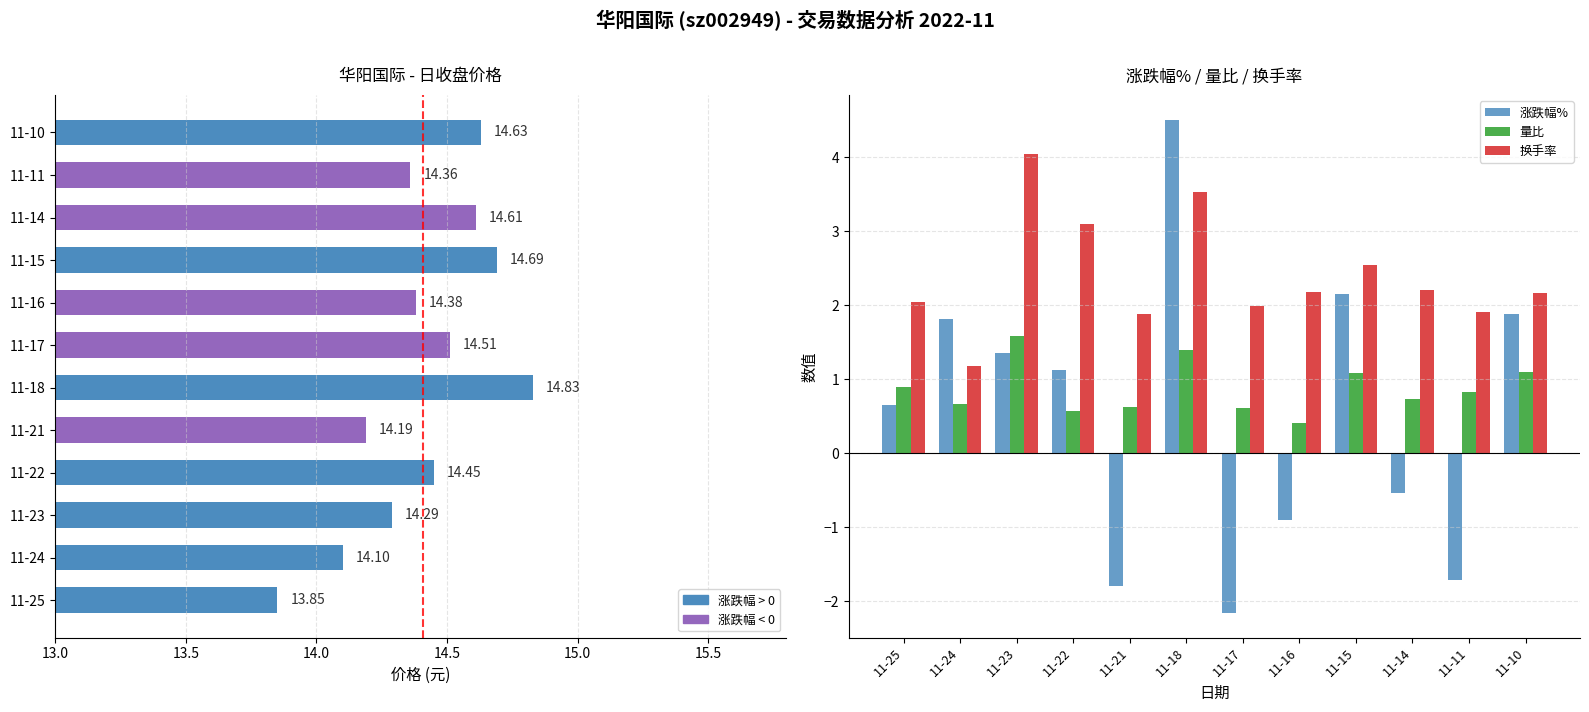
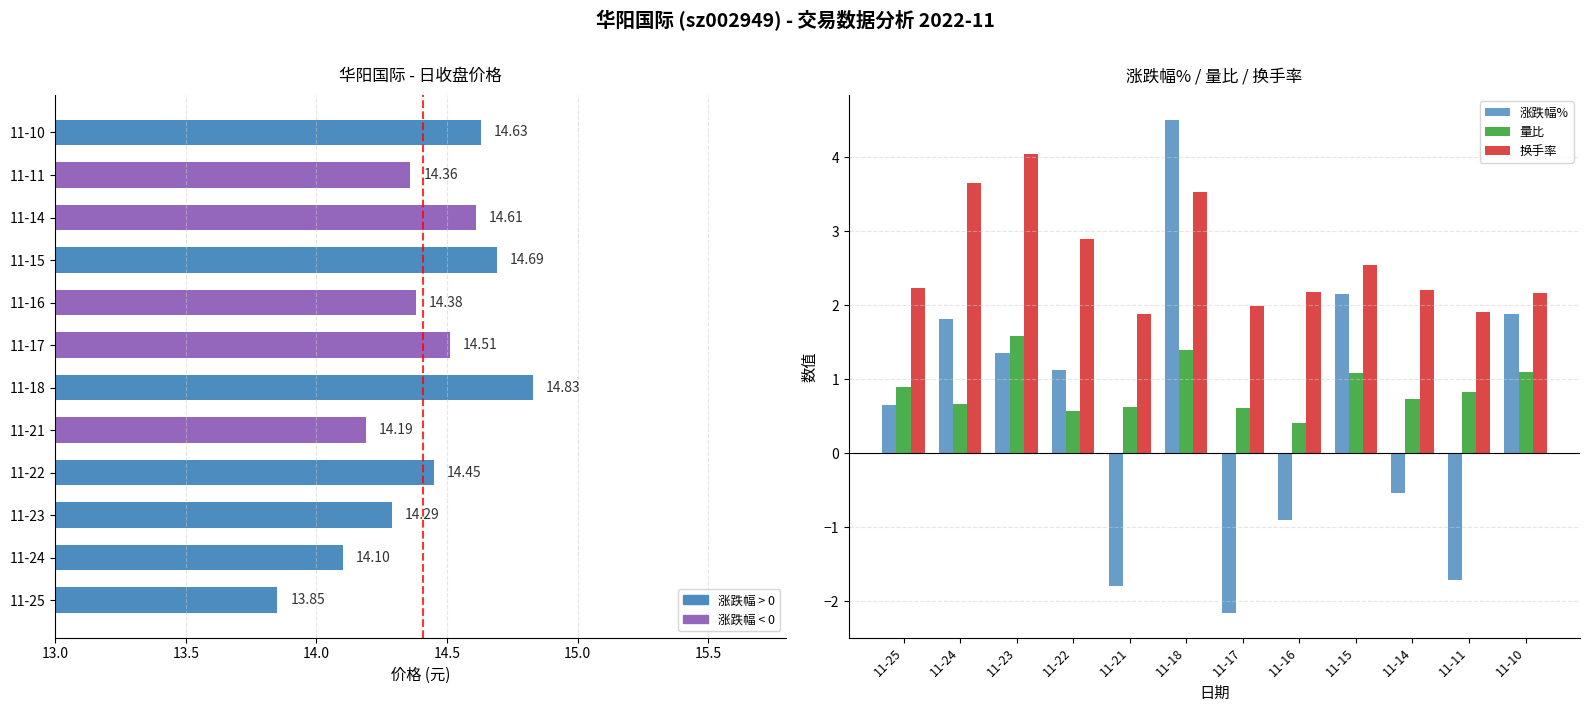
涨跌幅% / 量比 / 换手率, 换手率, 11-25: 2.1 -> 2.2
涨跌幅% / 量比 / 换手率, 换手率, 11-24: 1.2 -> 3.7
涨跌幅% / 量比 / 换手率, 换手率, 11-22: 3.1 -> 2.9
